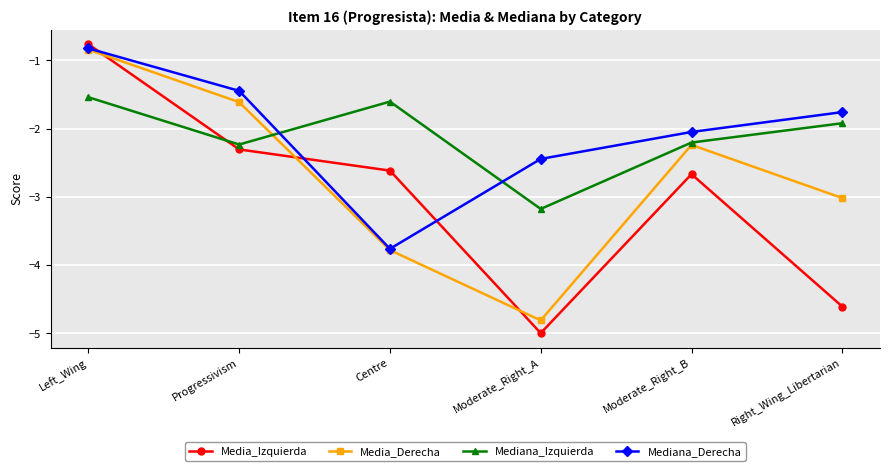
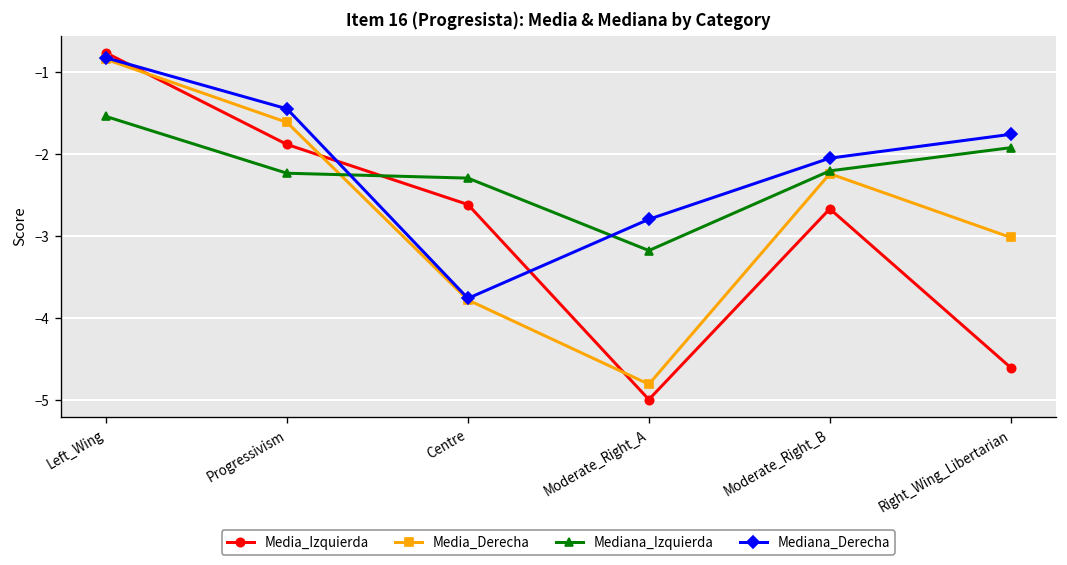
Media_Izquierda, Progressivism: -2.3 -> -1.9
Mediana_Izquierda, Centre: -1.6 -> -2.3
Mediana_Derecha, Moderate_Right_A: -2.4 -> -2.8
